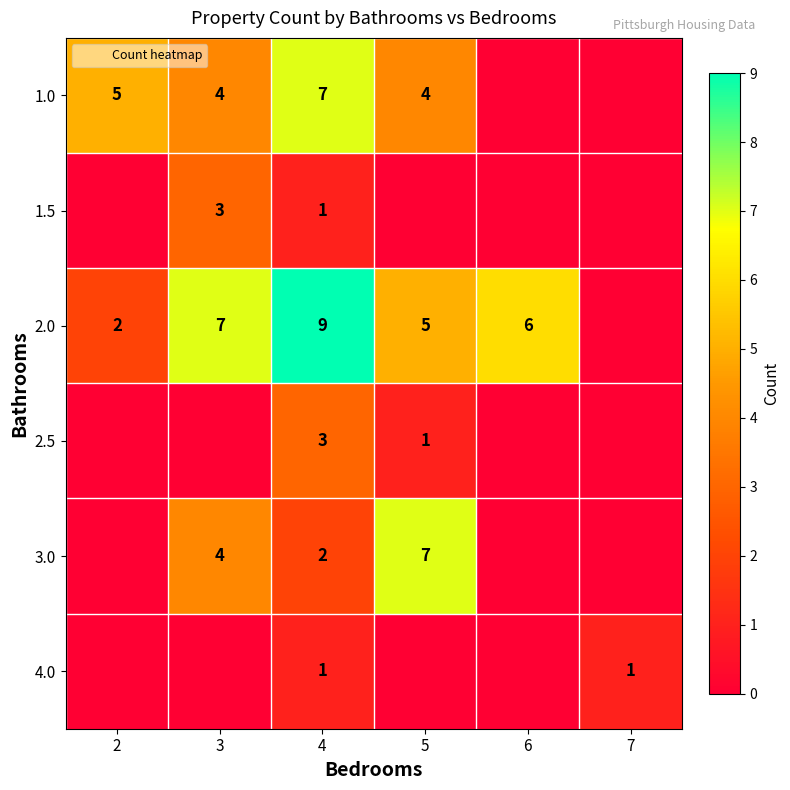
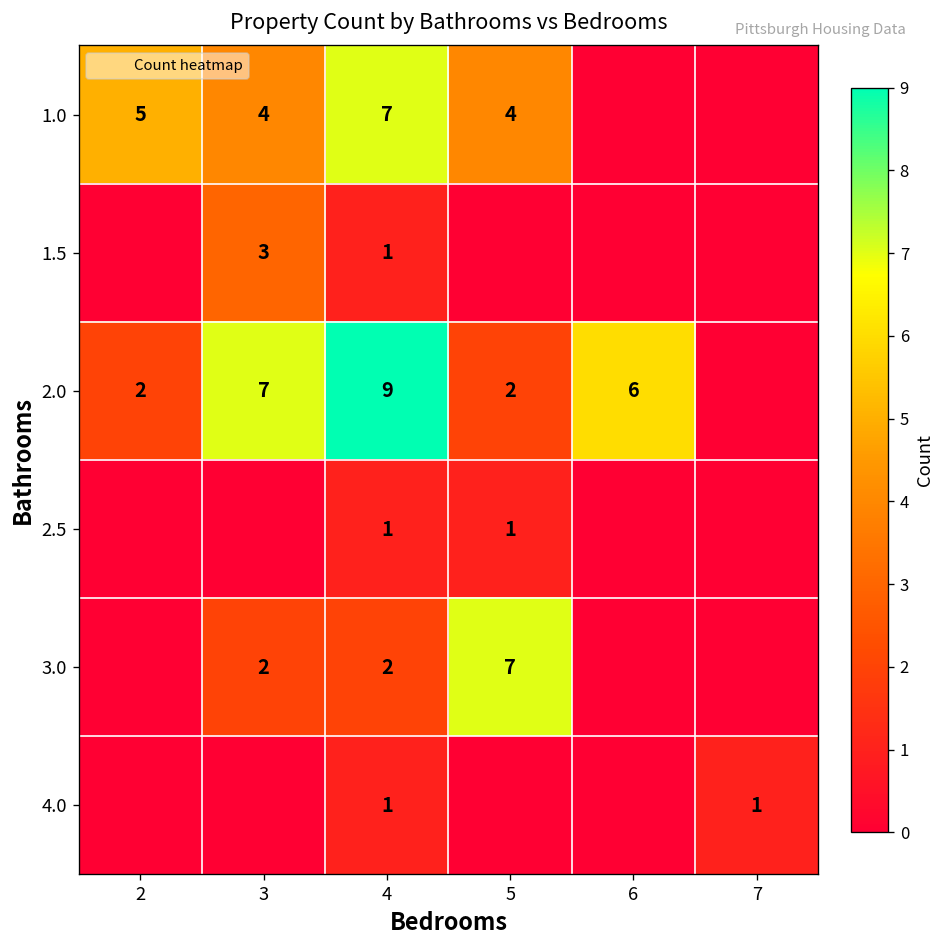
2.0, 5: 5 -> 2
2.5, 4: 3 -> 1
3.0, 3: 4 -> 2
